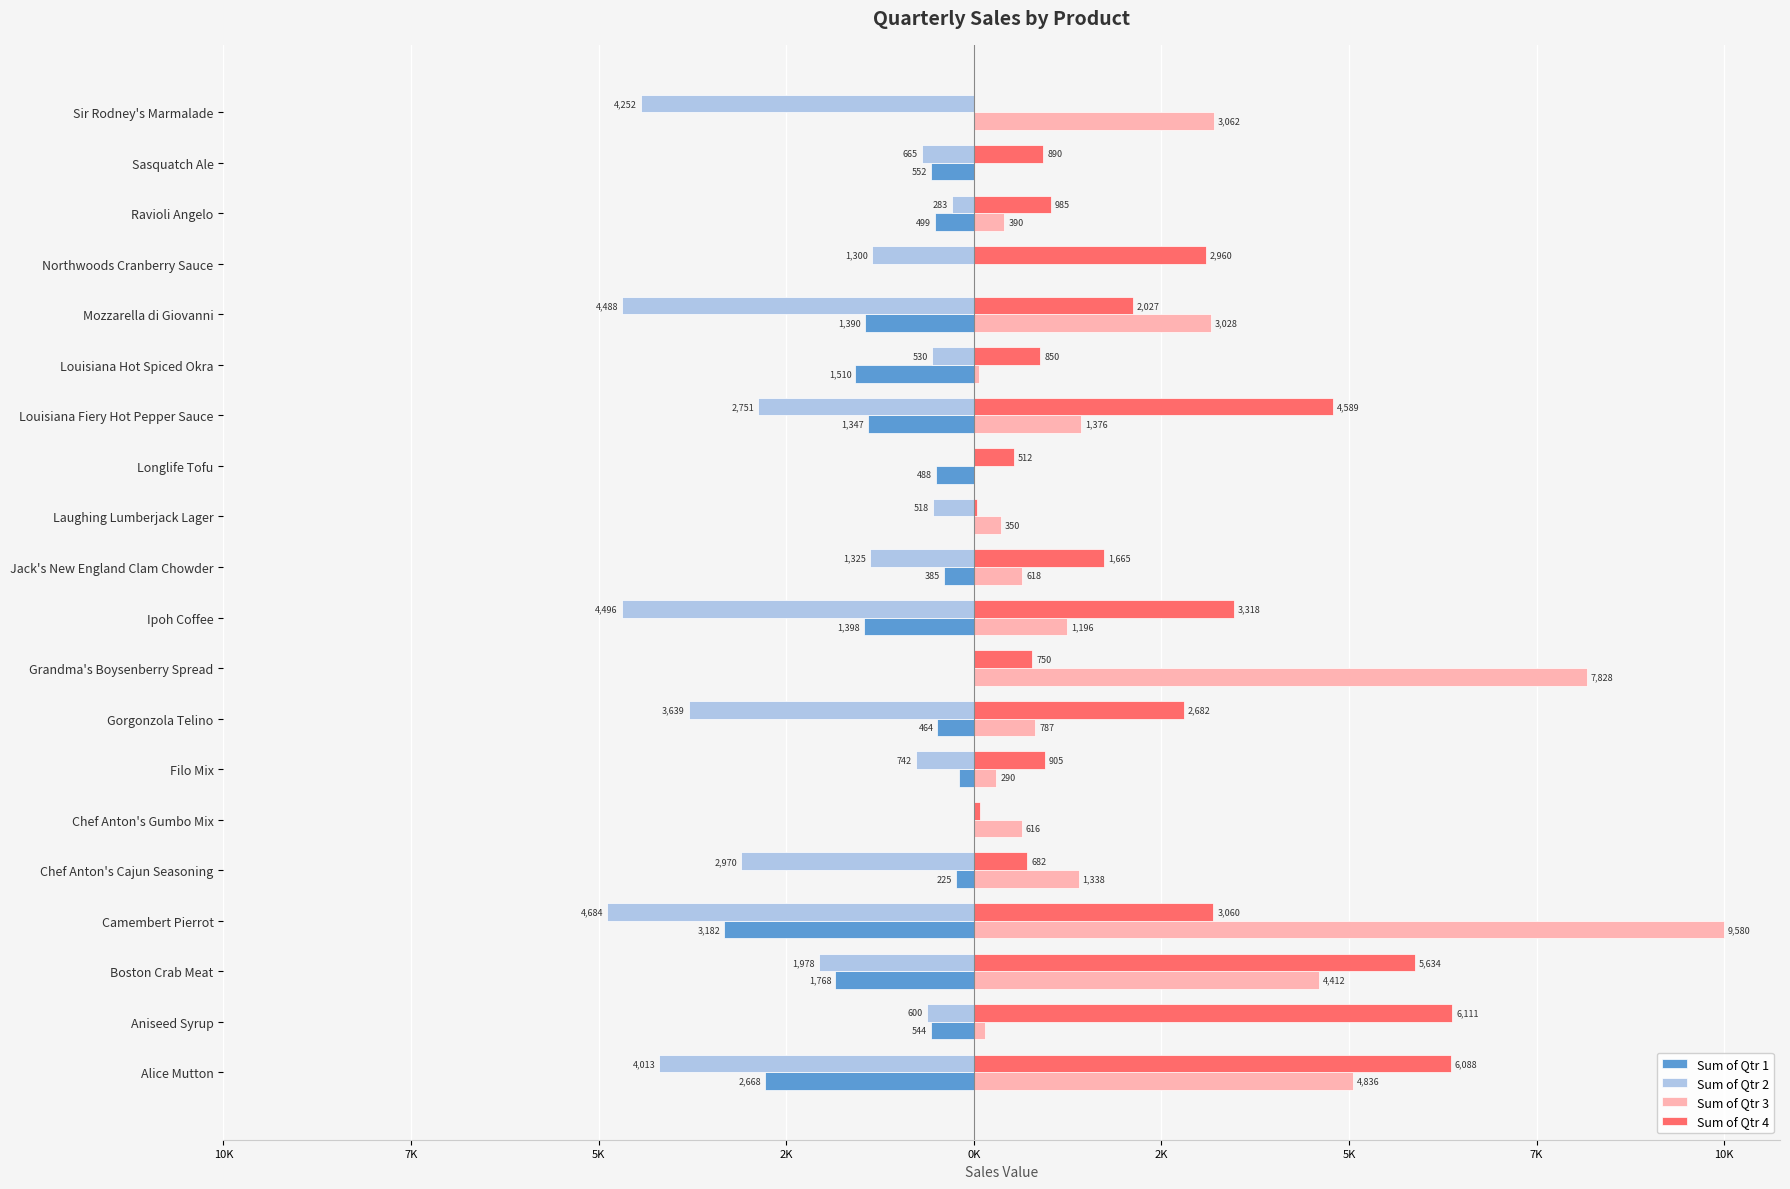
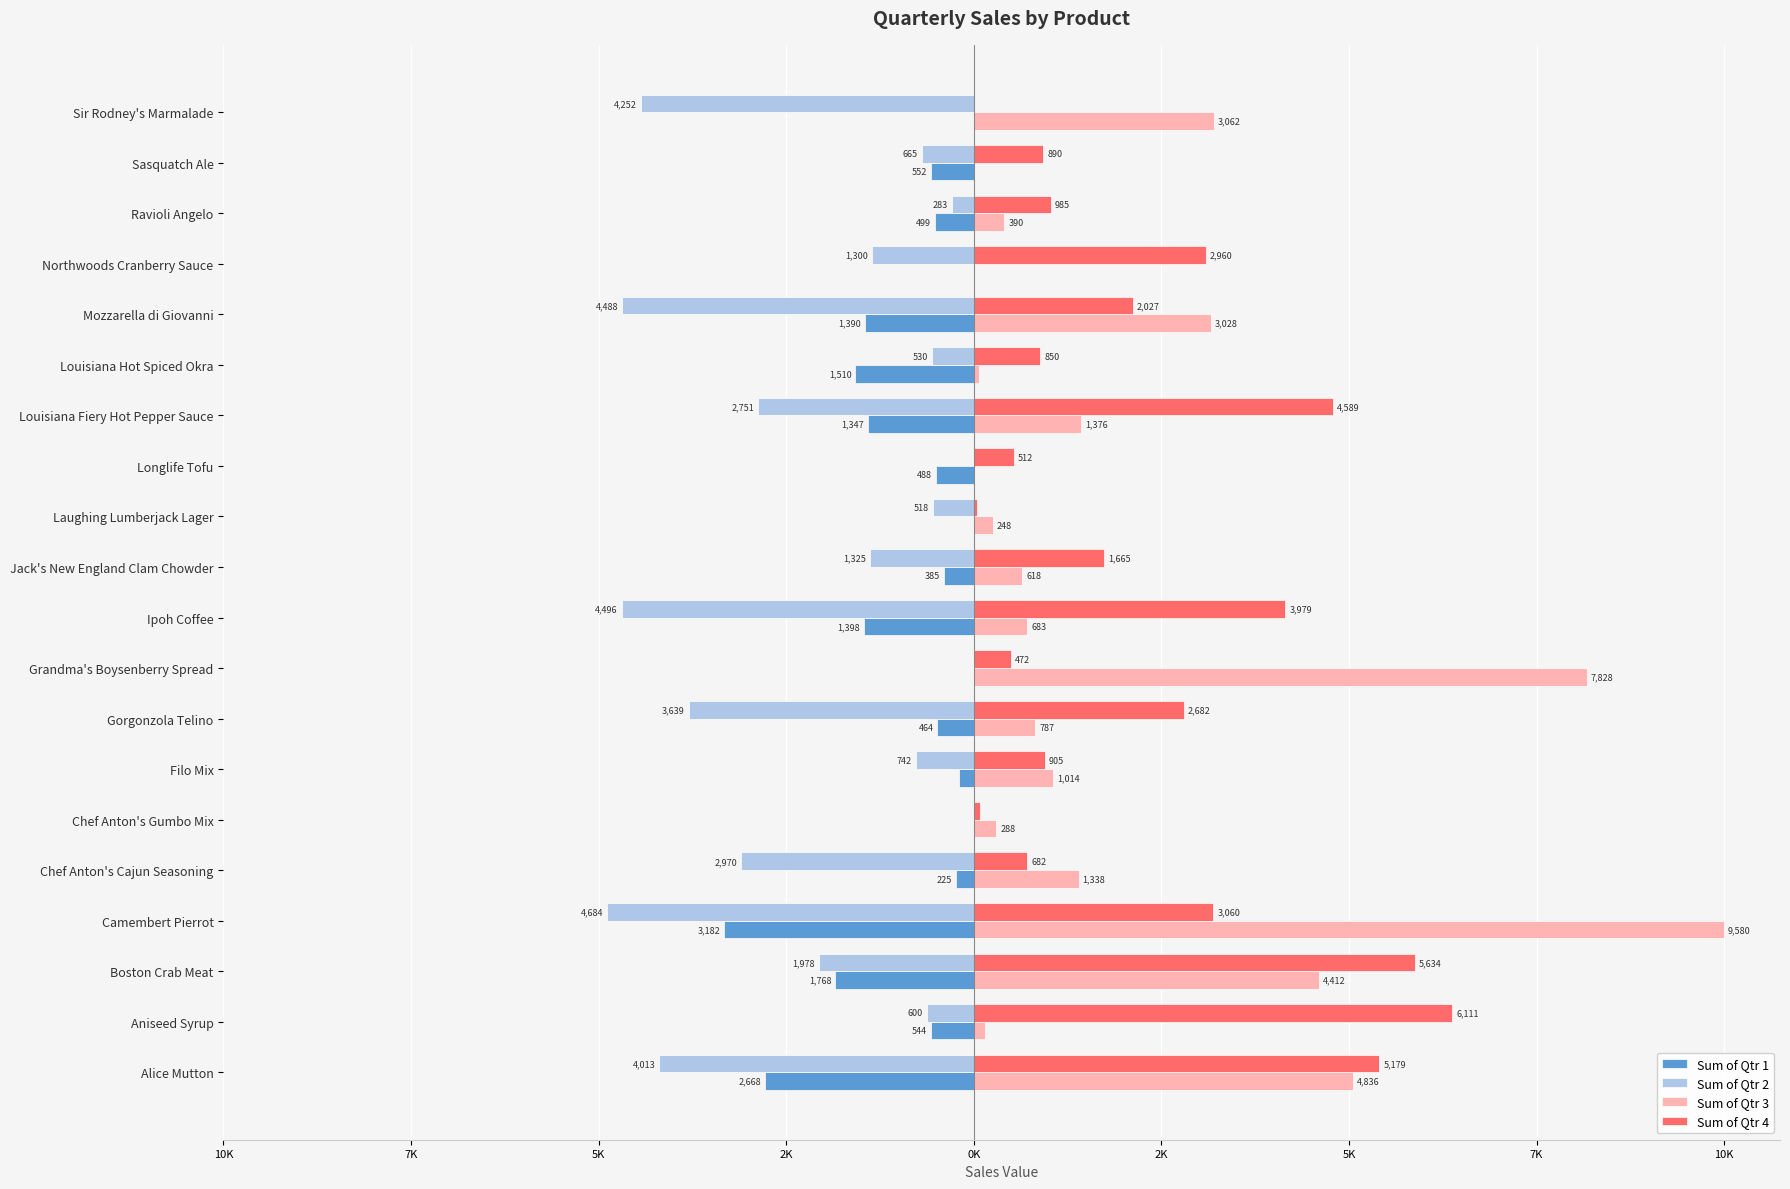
Sum of Qtr 3, Laughing Lumberjack Lager: 350 -> 248
Sum of Qtr 4, Ipoh Coffee: 3,318 -> 3,979
Sum of Qtr 3, Ipoh Coffee: 1,196 -> 683
Sum of Qtr 4, Grandma's Boysenberry Spread: 750 -> 472
Sum of Qtr 3, Filo Mix: 290 -> 1,014
Sum of Qtr 3, Chef Anton's Gumbo Mix: 616 -> 288
Sum of Qtr 4, Alice Mutton: 6,088 -> 5,179
